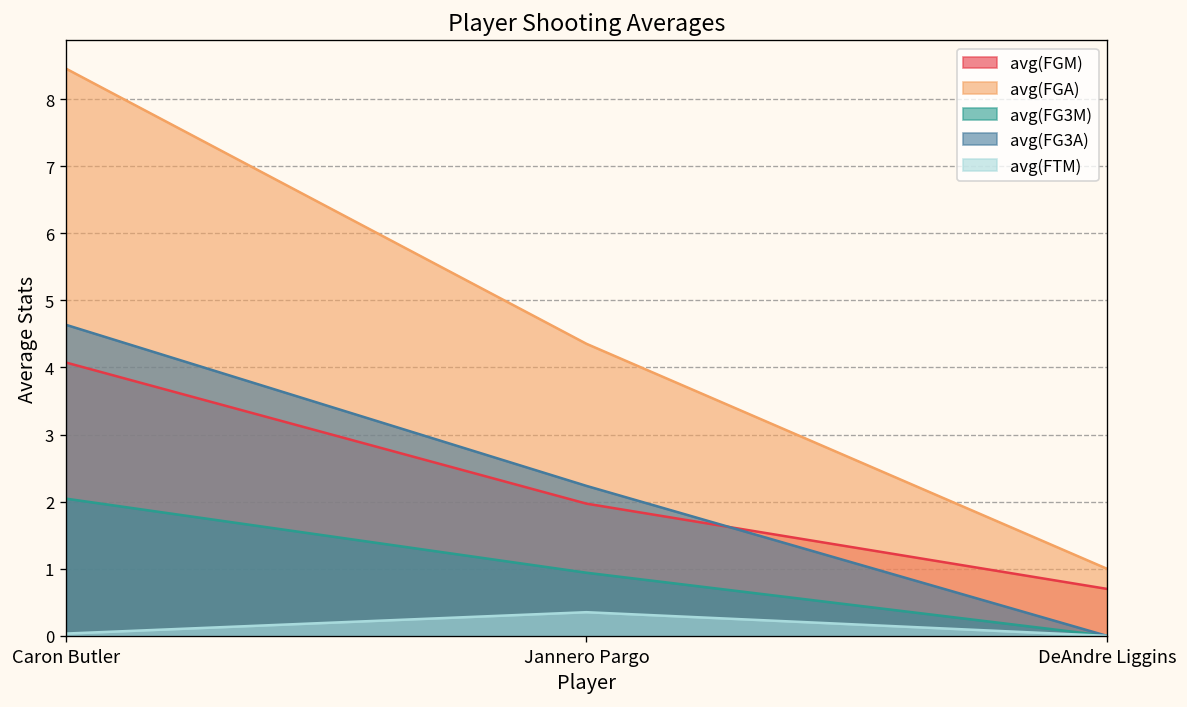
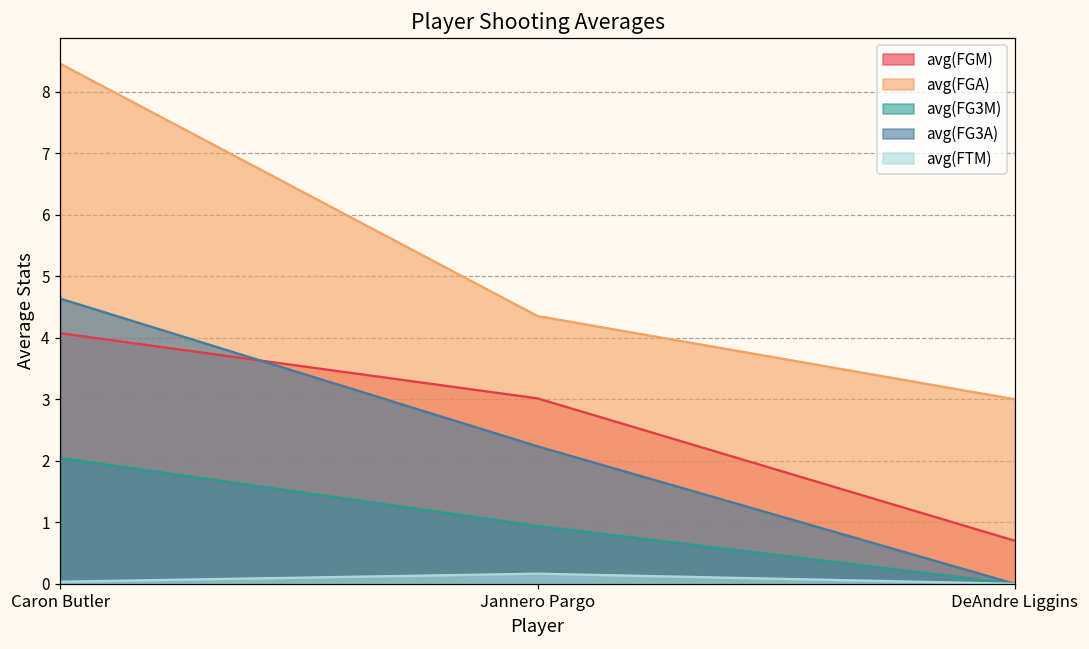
avg(FGM), Jannero Pargo: 2.0 -> 3.0
avg(FTM), Jannero Pargo: 0.4 -> 0.2
avg(FGA), DeAndre Liggins: 1 -> 3
